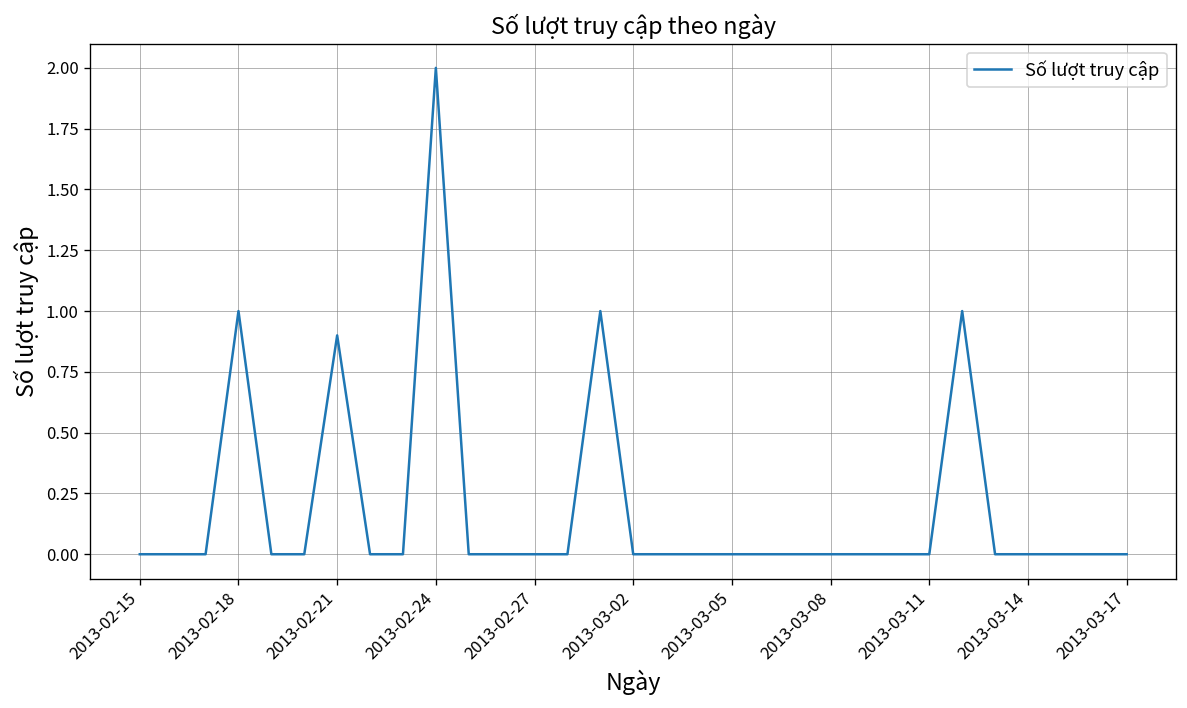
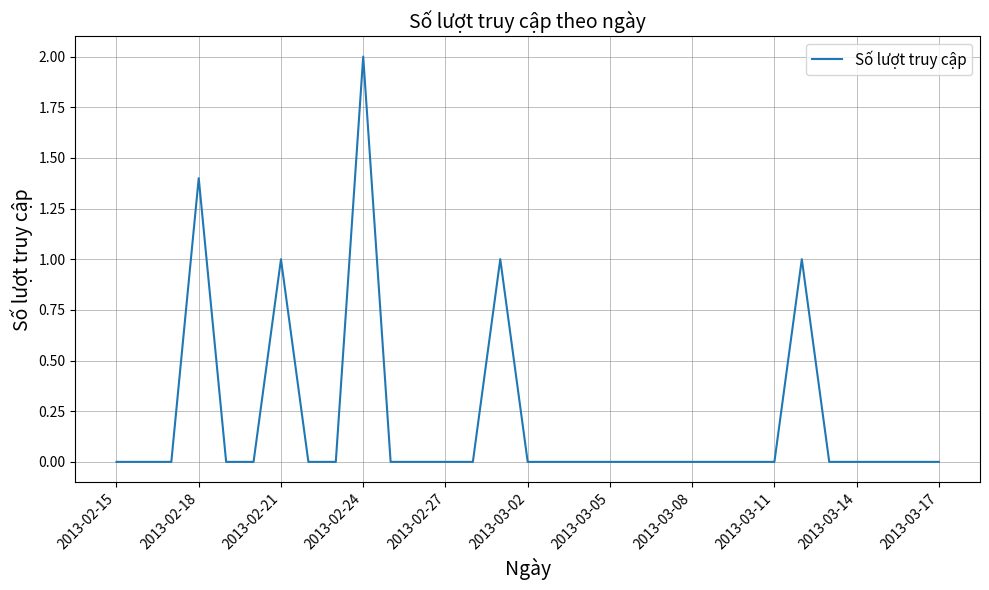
2013-02-18: 1.0 -> 1.4
2013-02-21: 0.9 -> 1.0
